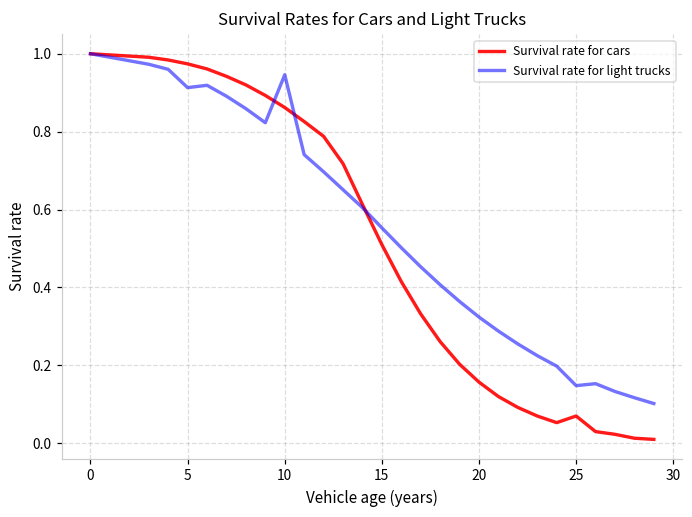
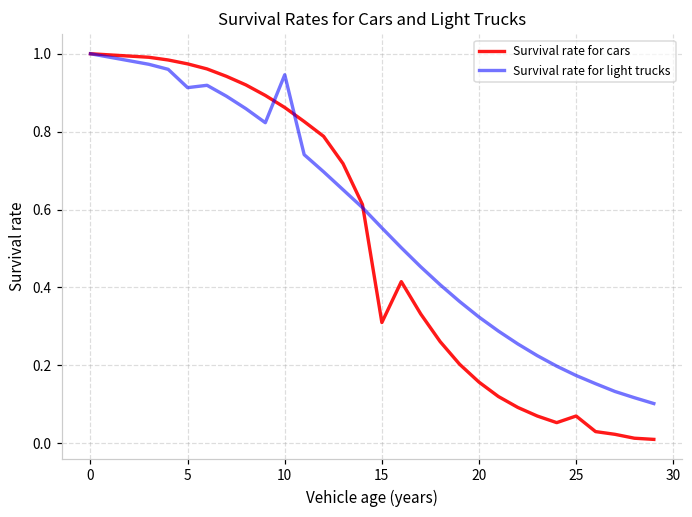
Survival rate for cars, 15: 0.51 -> 0.31
Survival rate for light trucks, 25: 0.15 -> 0.17
